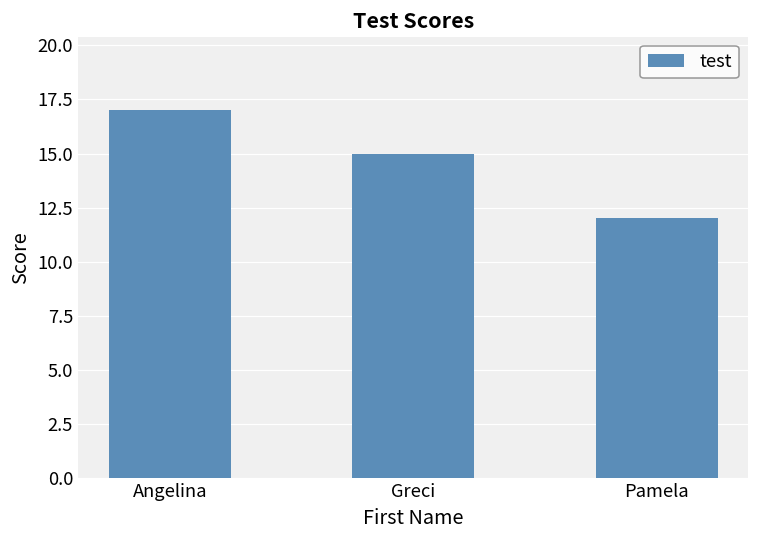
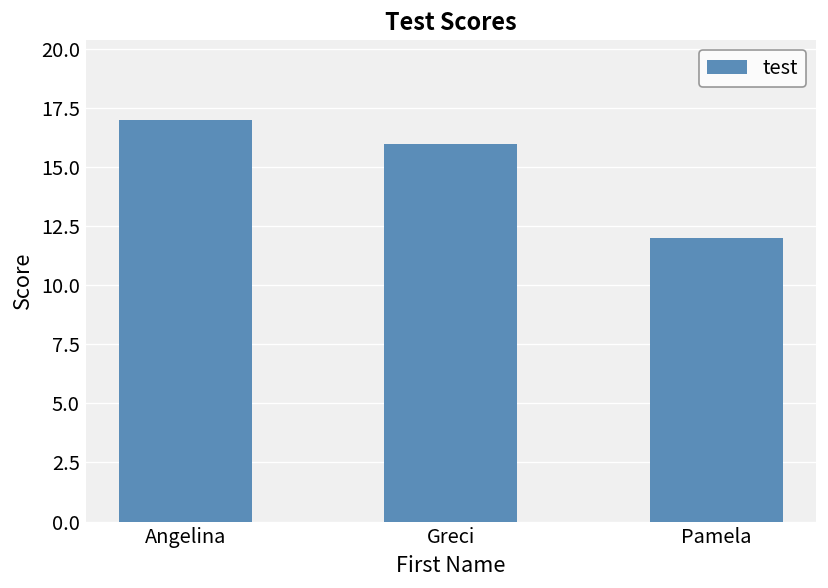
Greci: 15 -> 16
